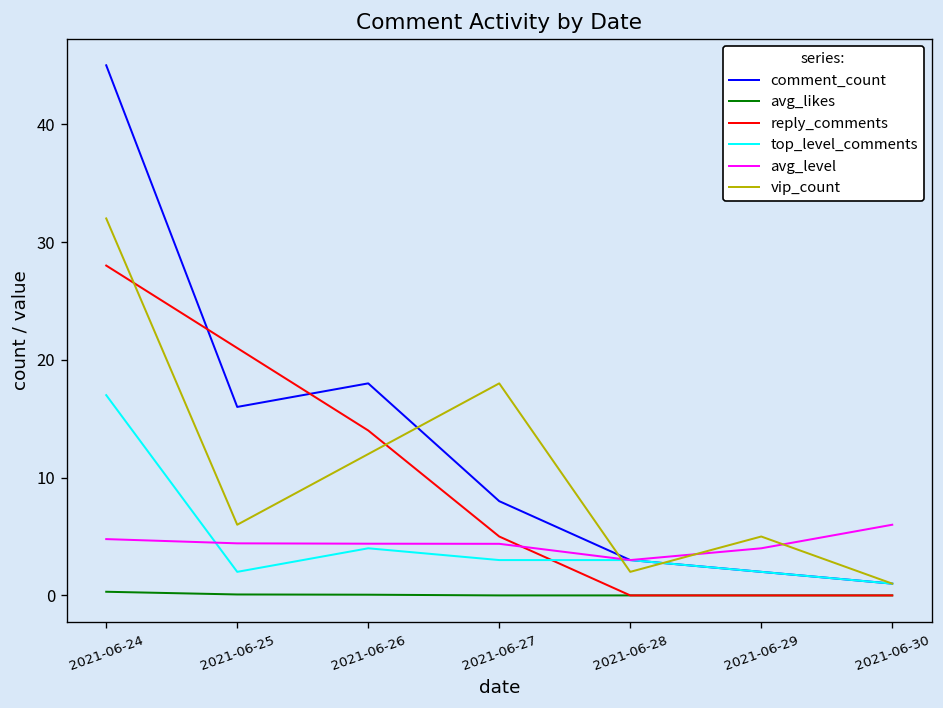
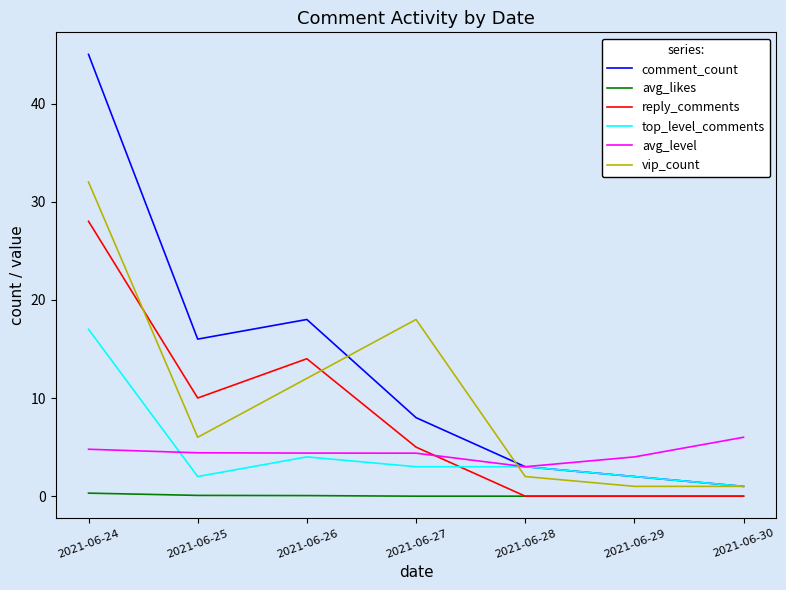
reply_comments, 2021-06-25: 21 -> 10
vip_count, 2021-06-29: 5 -> 1
